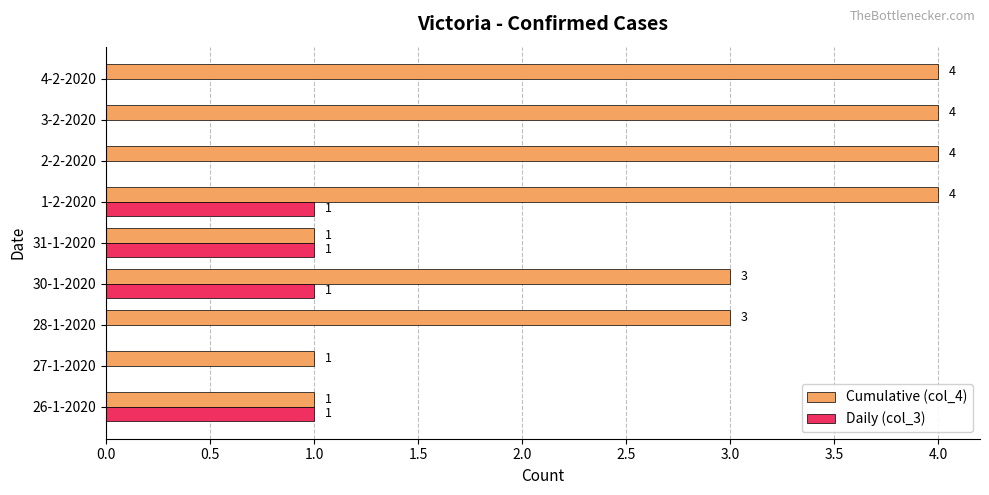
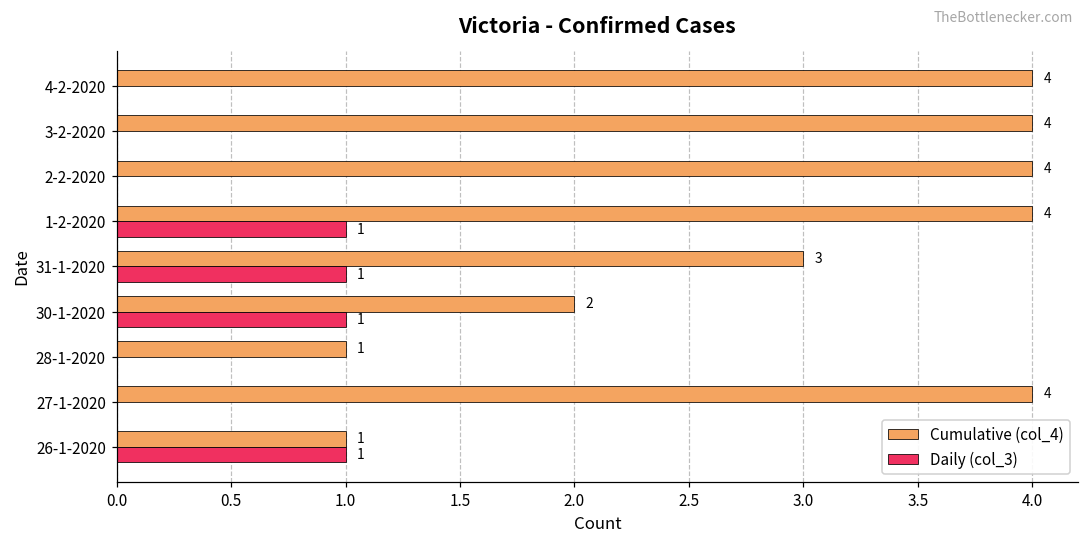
Cumulative (col_4), 31-1-2020: 1 -> 3
Cumulative (col_4), 30-1-2020: 3 -> 2
Cumulative (col_4), 28-1-2020: 3 -> 1
Cumulative (col_4), 27-1-2020: 1 -> 4
